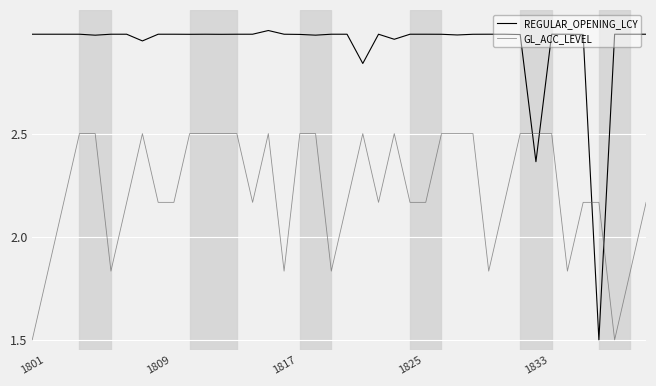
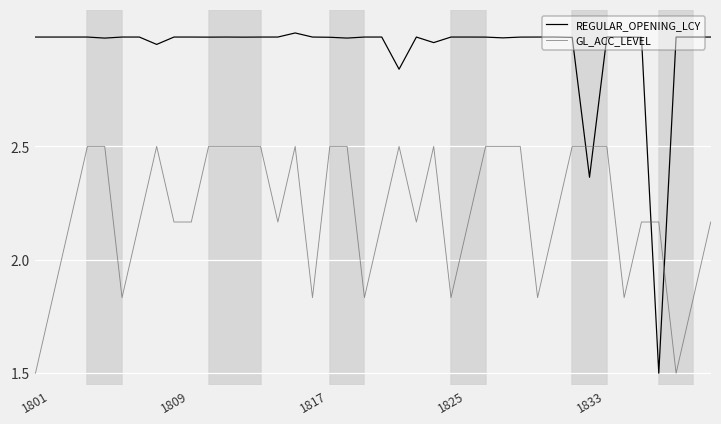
GL_ACC_LEVEL, 1825: 2.17 -> 1.83
